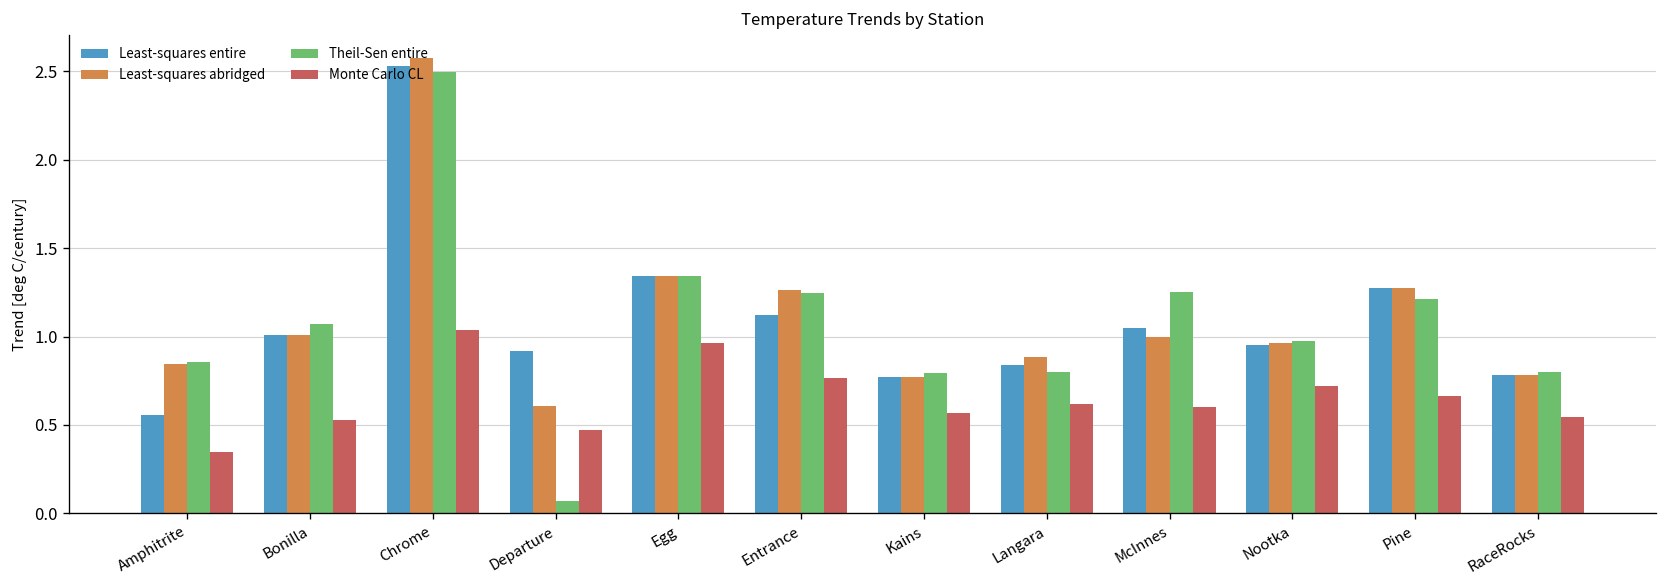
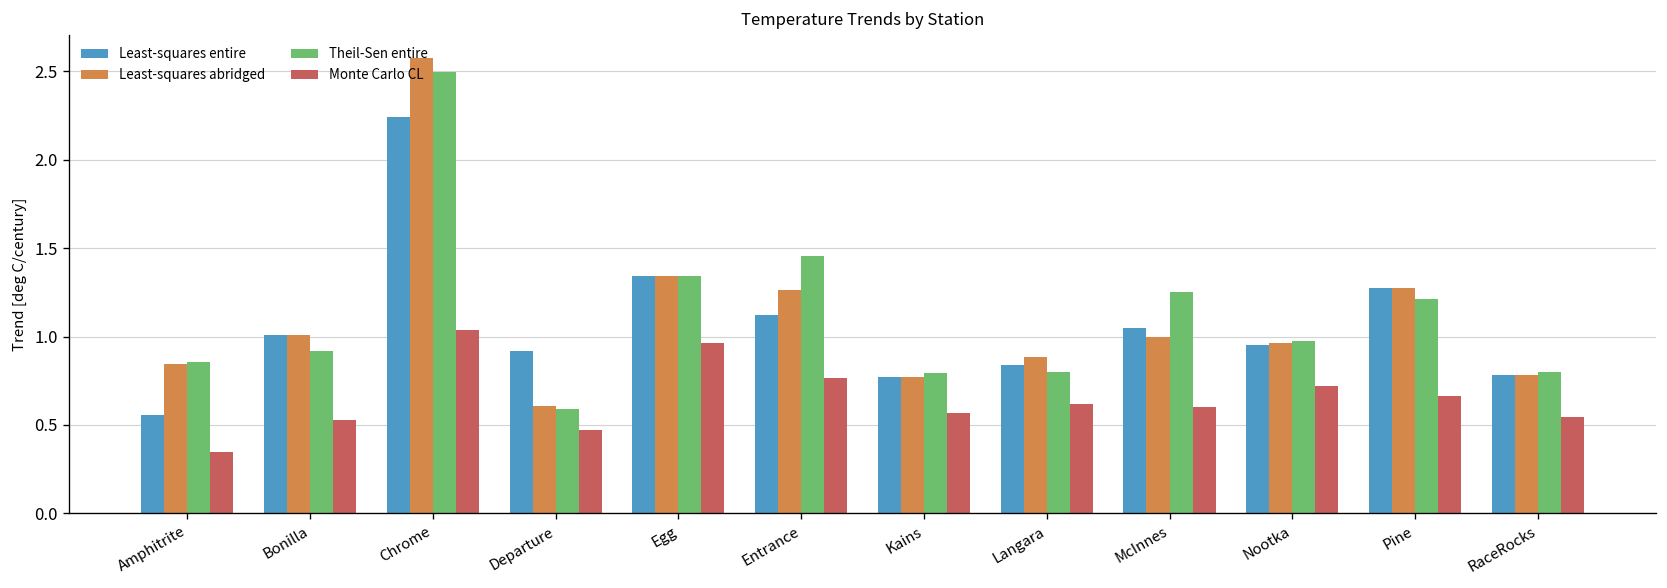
Theil-Sen entire, Bonilla: 1.07 -> 0.92
Least-squares entire, Chrome: 2.53 -> 2.24
Theil-Sen entire, Departure: 0.07 -> 0.59
Theil-Sen entire, Entrance: 1.25 -> 1.45
